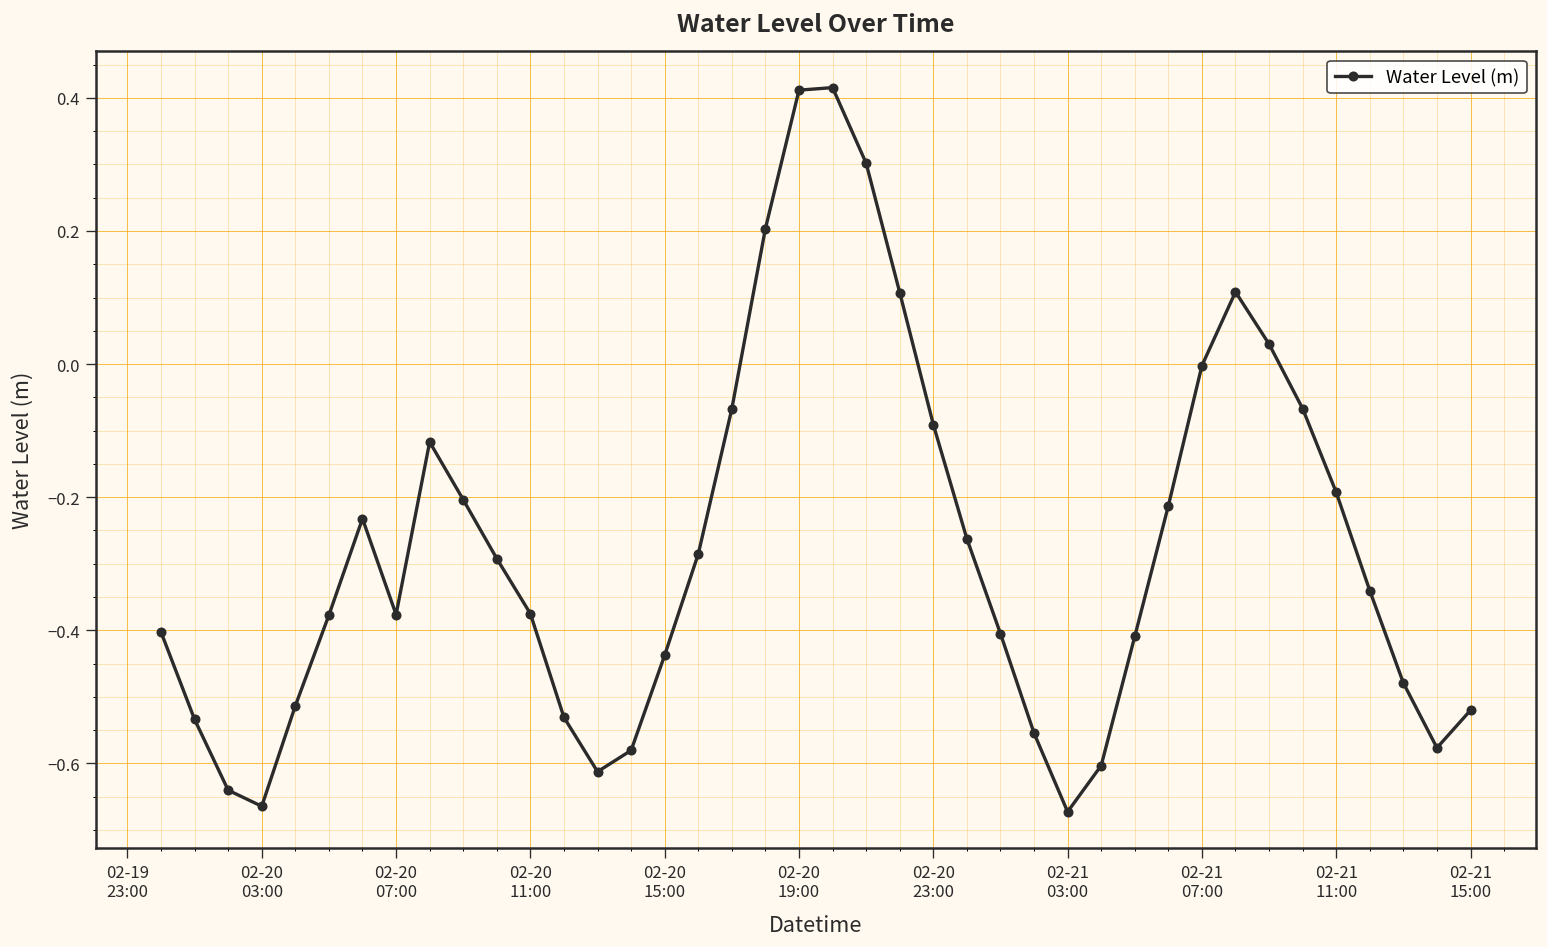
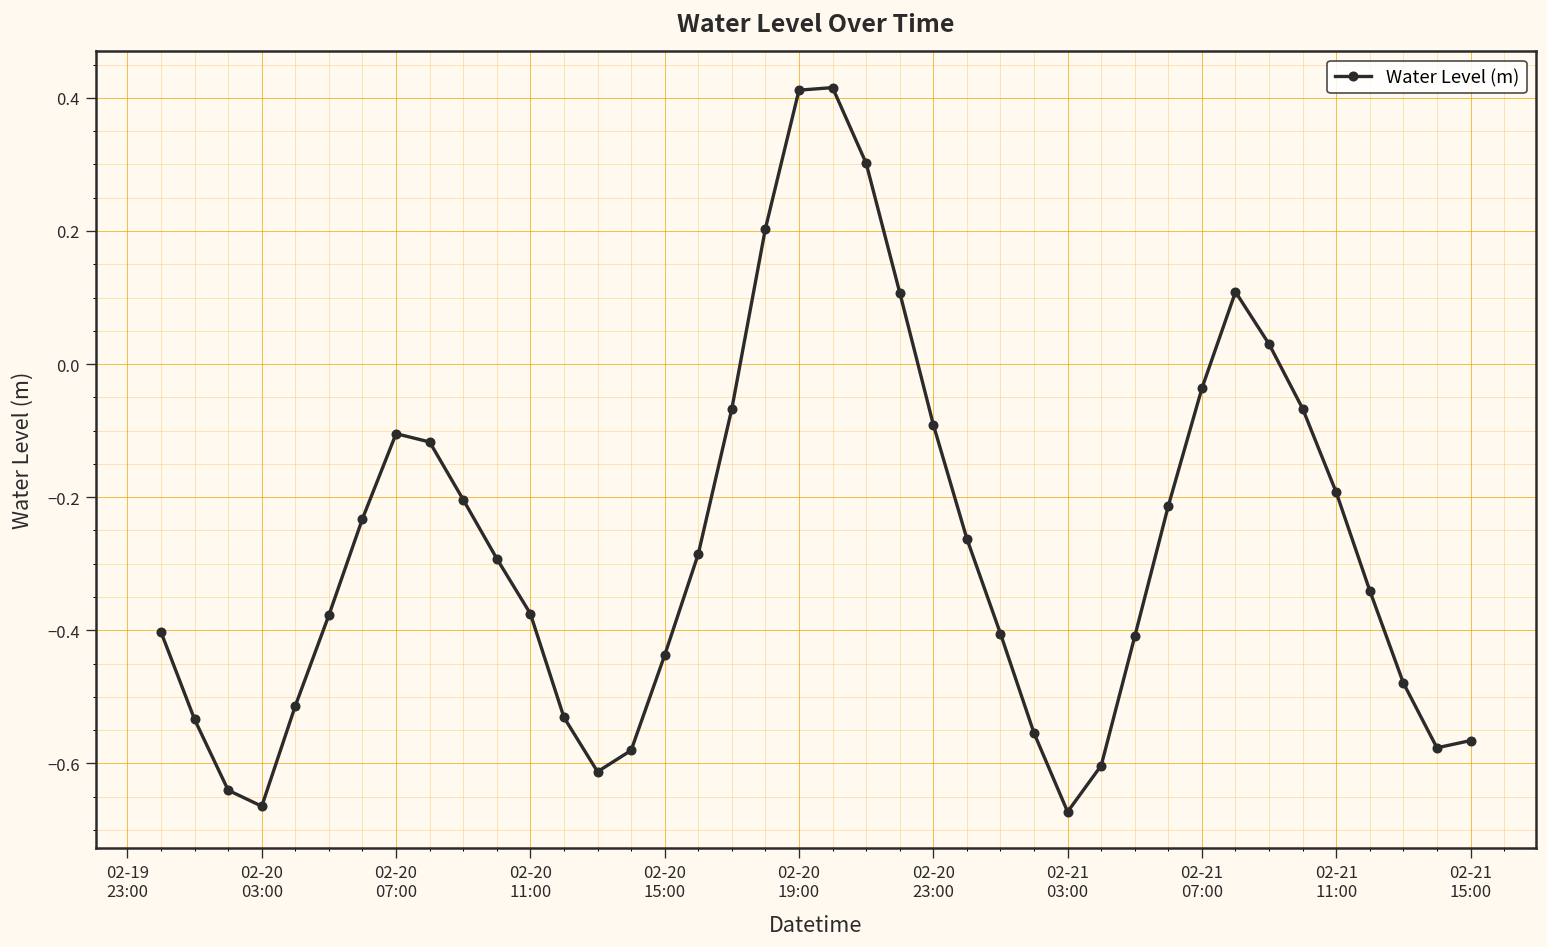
02-20 07:00: -0.38 -> -0.10
02-21 07:00: 0.00 -> -0.04
02-21 15:00: -0.52 -> -0.57
